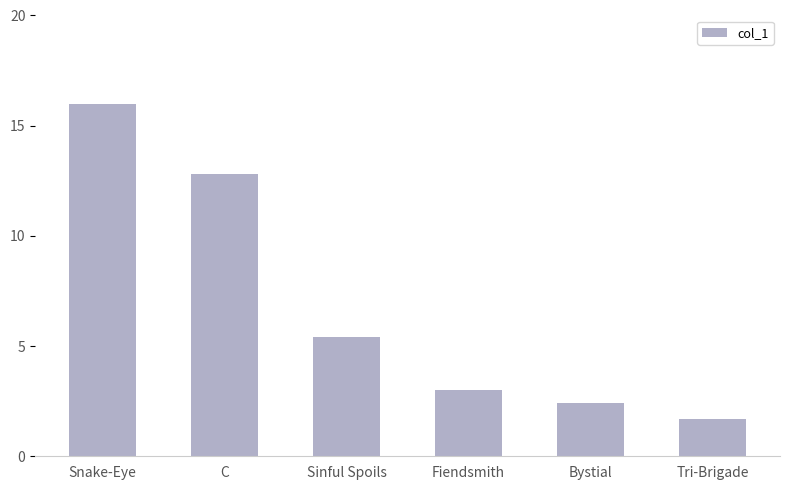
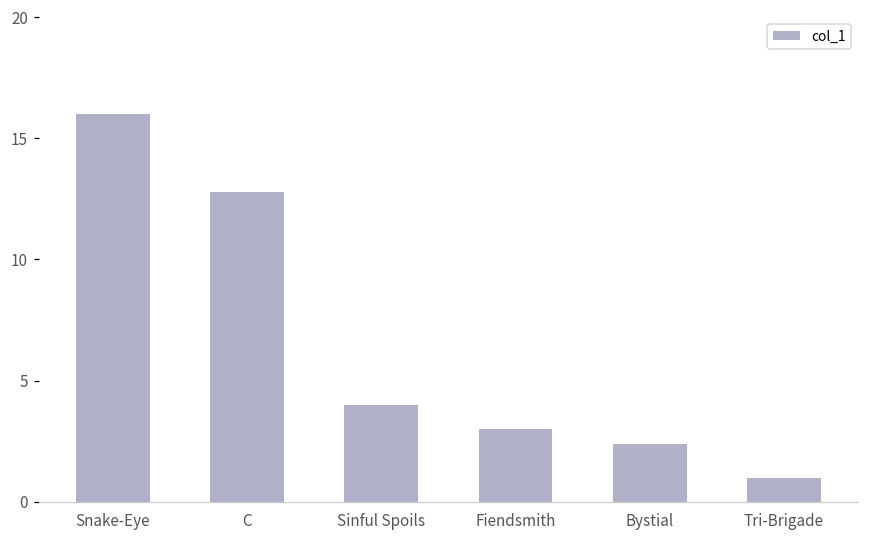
Sinful Spoils: 5.4 -> 4.0
Tri-Brigade: 1.7 -> 1.0
